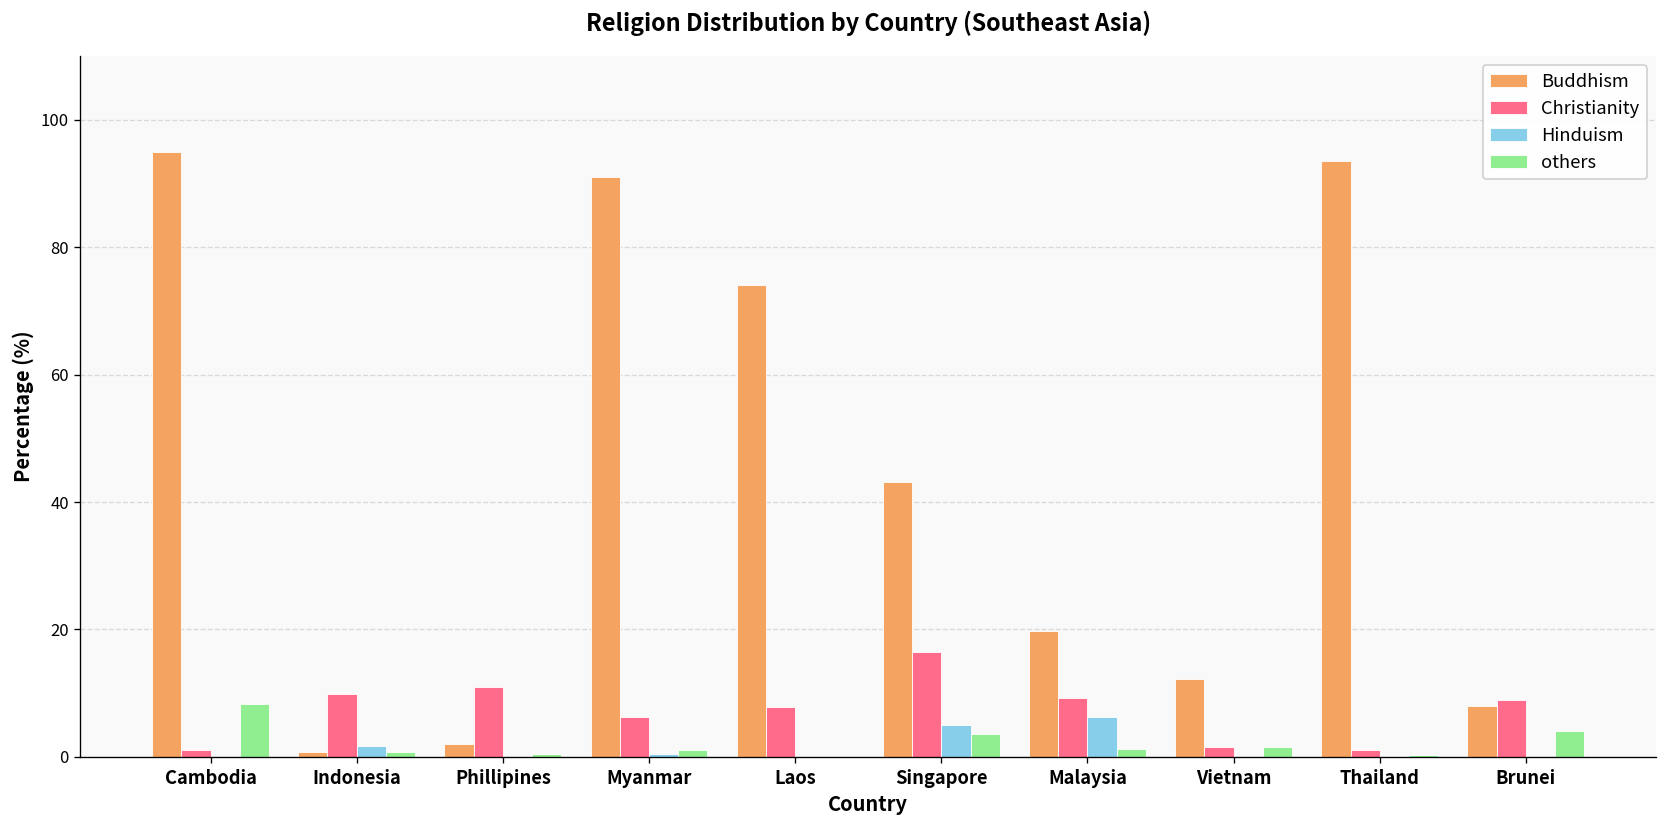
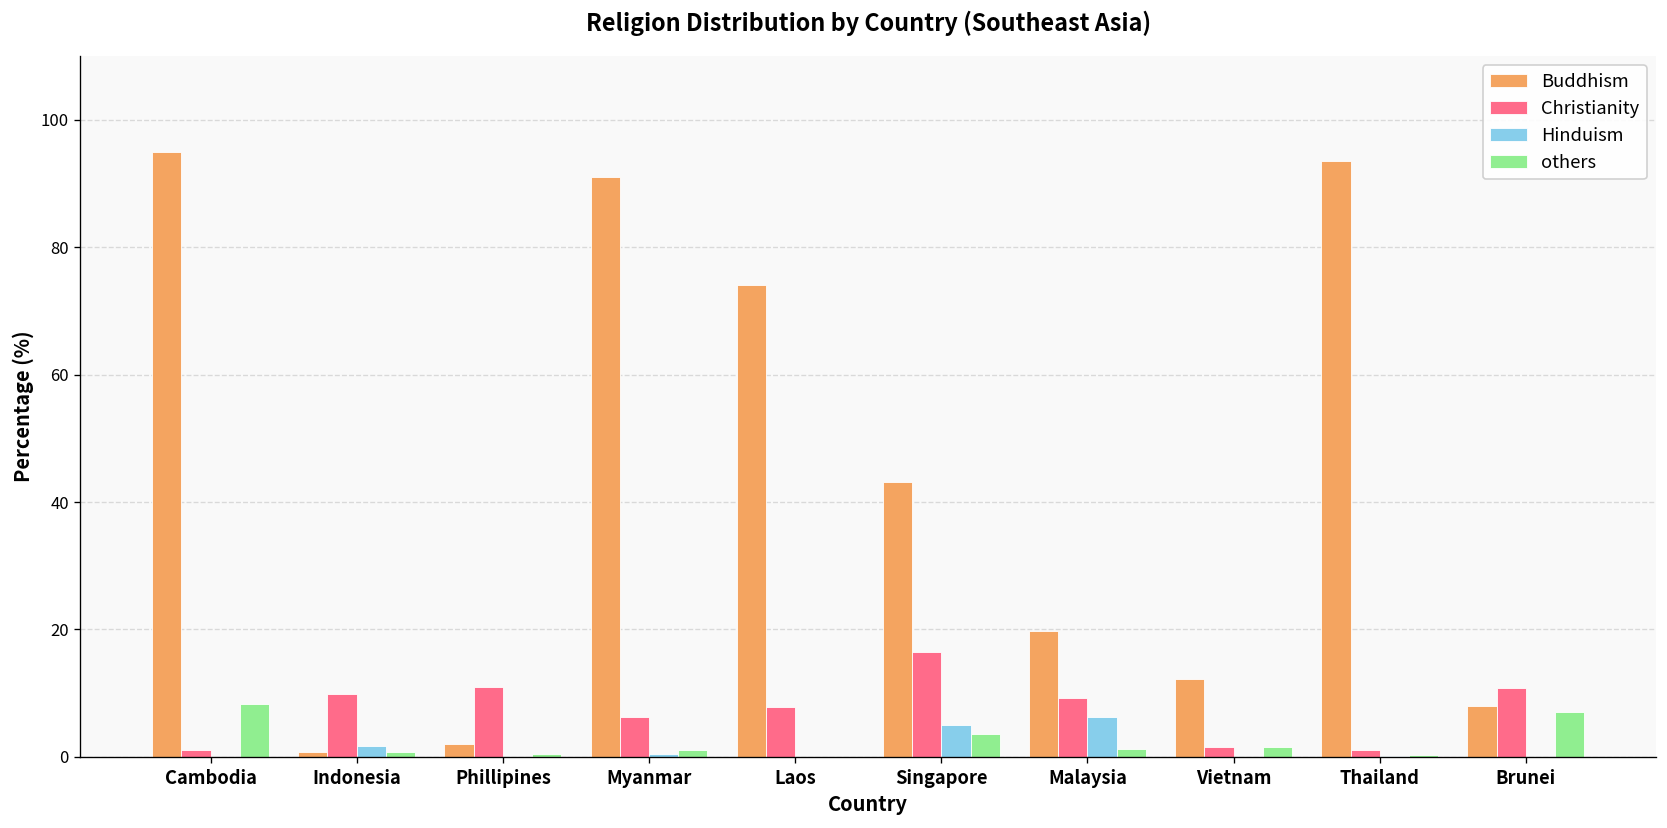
Christianity, Brunei: 9 -> 11
others, Brunei: 4 -> 7
